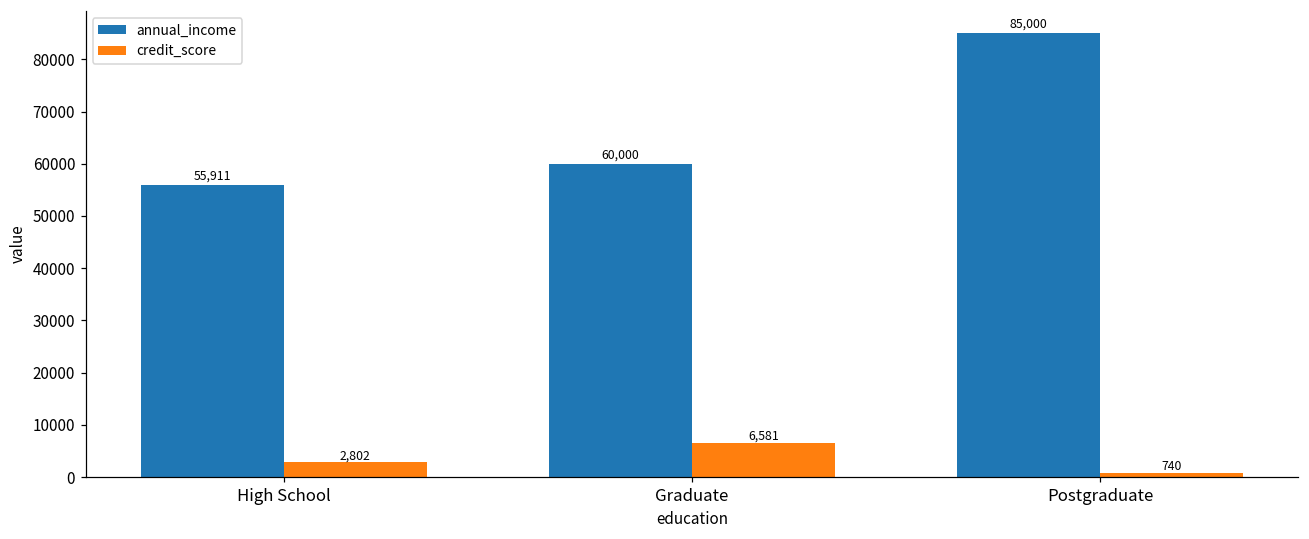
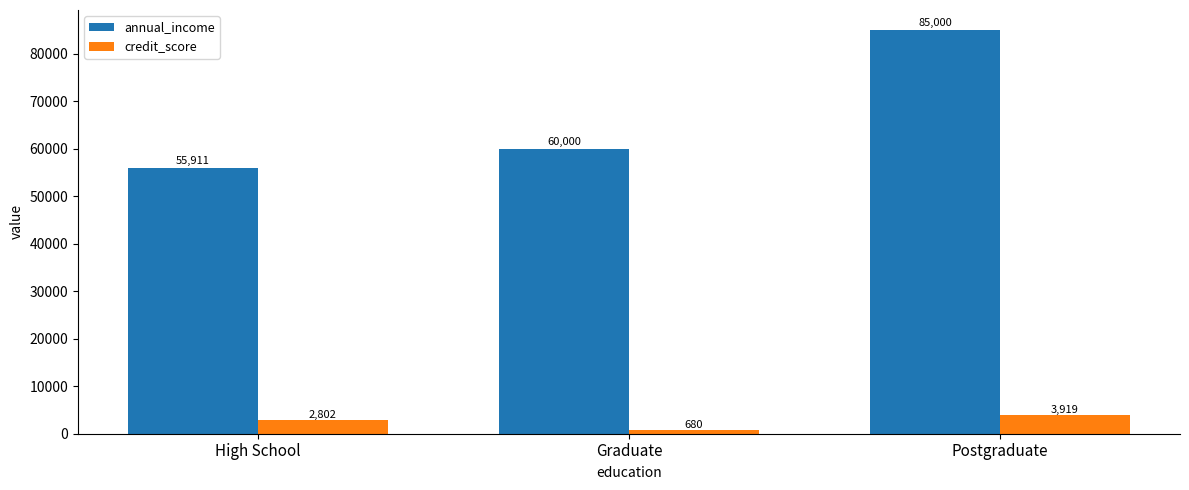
credit_score, Graduate: 6,581 -> 680
credit_score, Postgraduate: 740 -> 3,919
